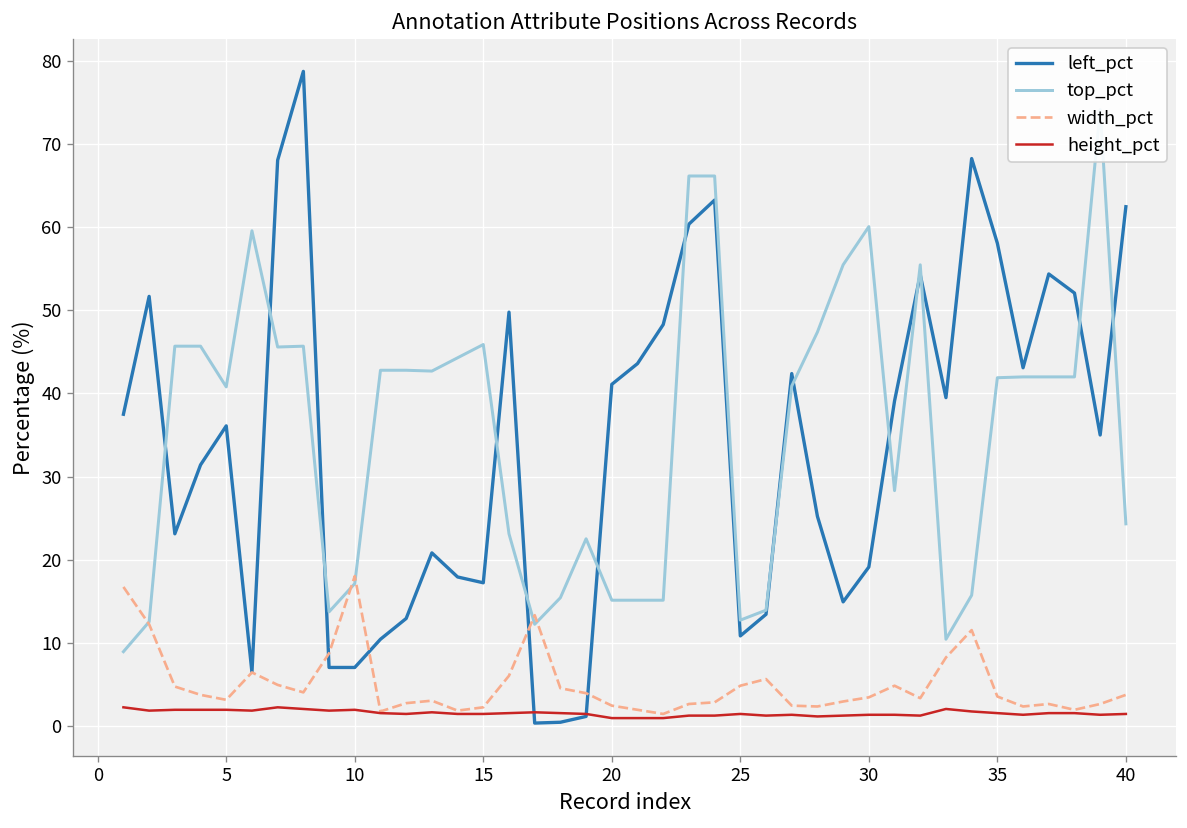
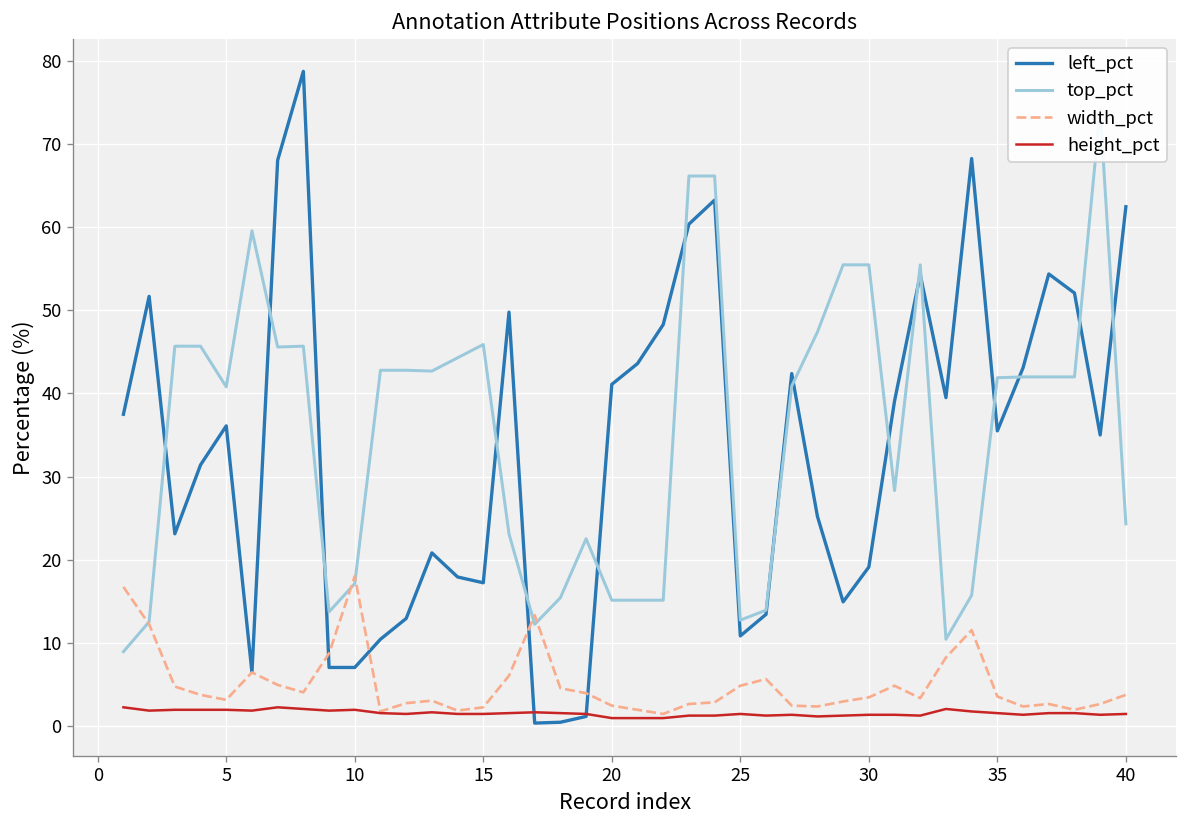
top_pct, 30: 60 -> 56
left_pct, 35: 58 -> 36
